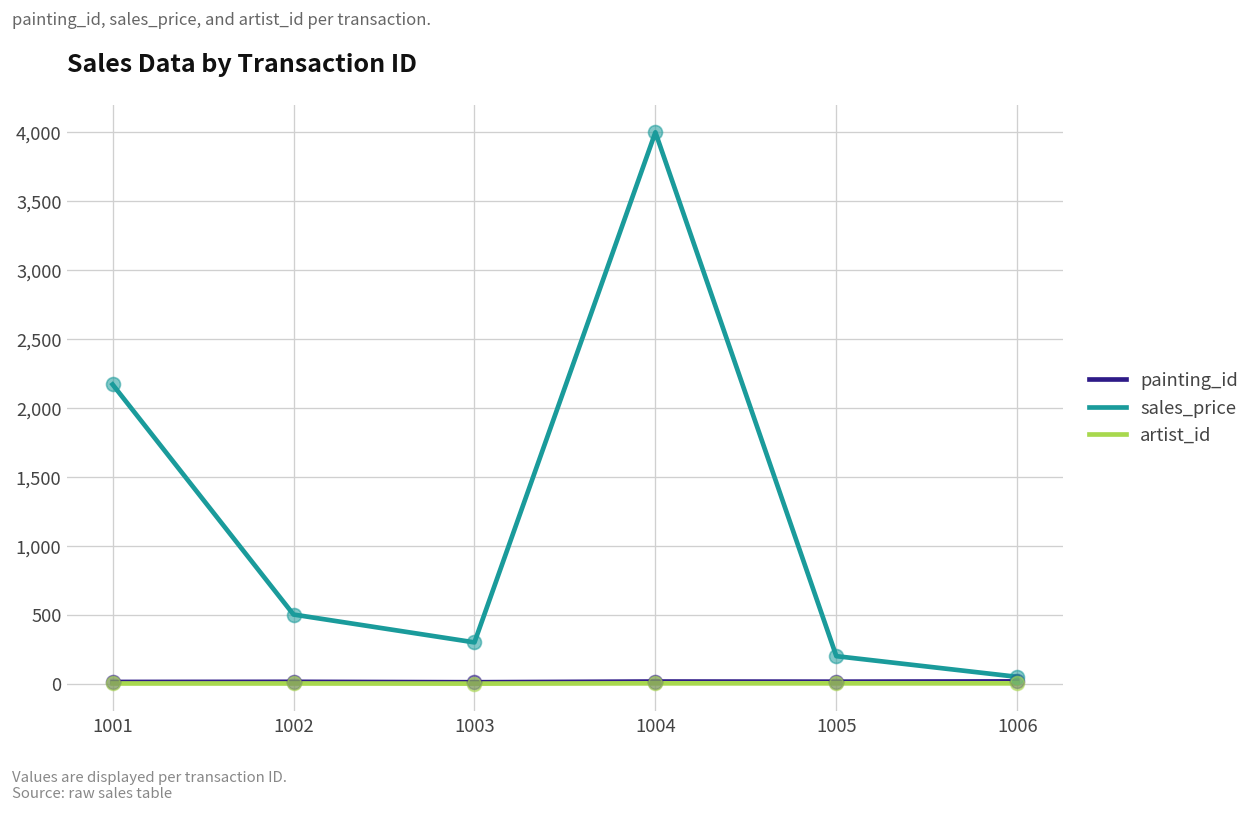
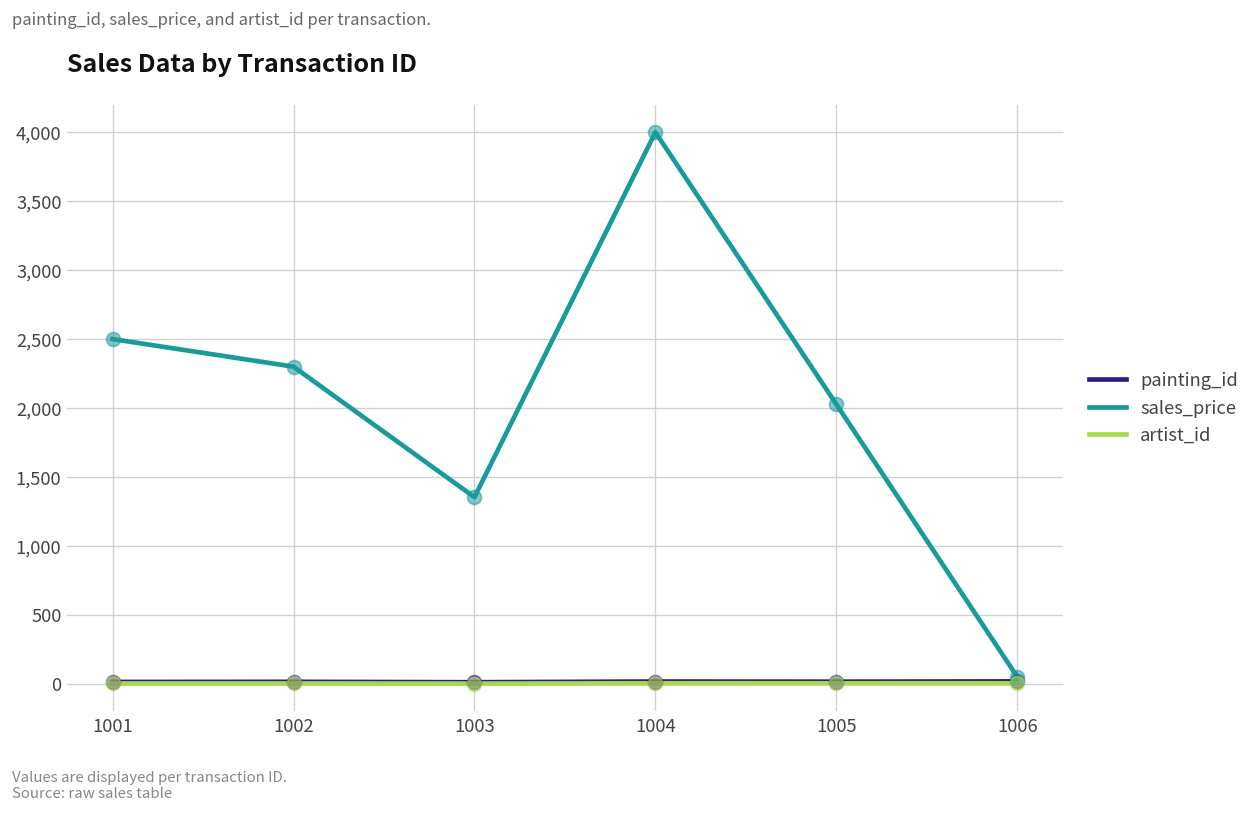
sales_price, 1001: 2,170 -> 2,500
sales_price, 1002: 500 -> 2,300
sales_price, 1003: 300 -> 1,350
sales_price, 1005: 200 -> 2,030
